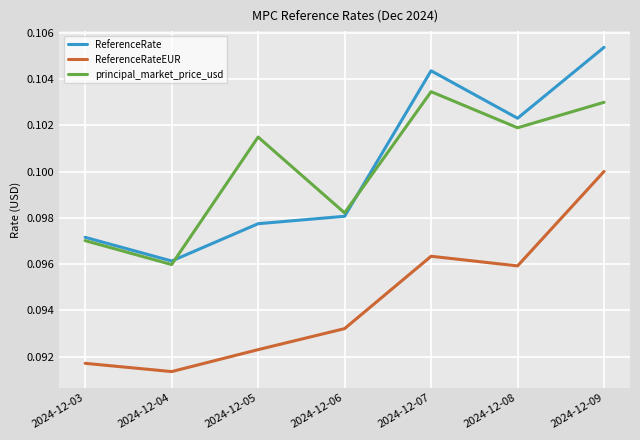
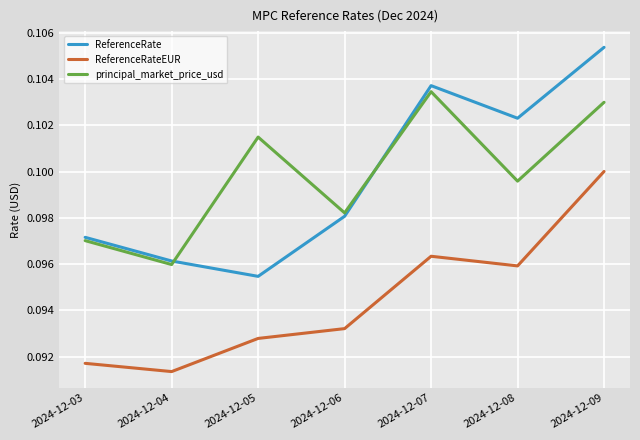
ReferenceRate, 2024-12-05: 0.0977 -> 0.0955
ReferenceRateEUR, 2024-12-05: 0.0923 -> 0.0928
ReferenceRate, 2024-12-07: 0.1044 -> 0.1037
principal_market_price_usd, 2024-12-08: 0.1019 -> 0.0996
